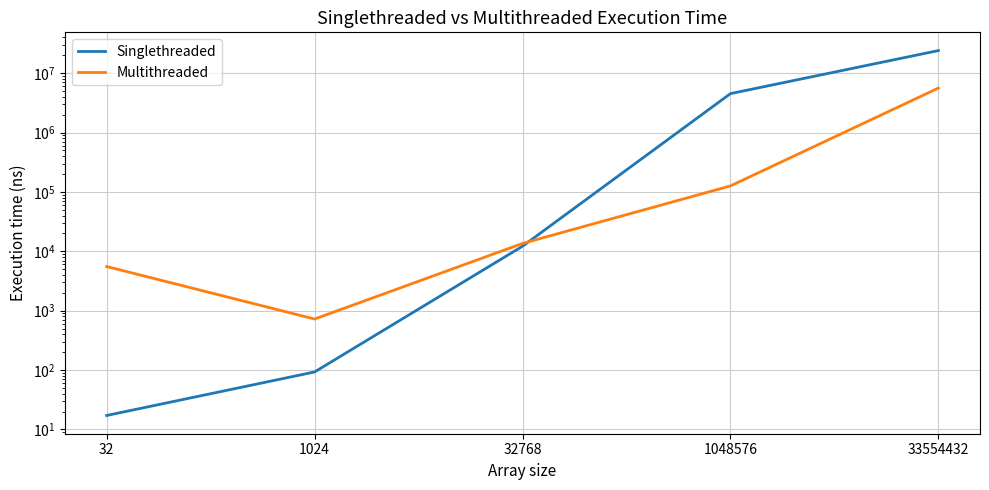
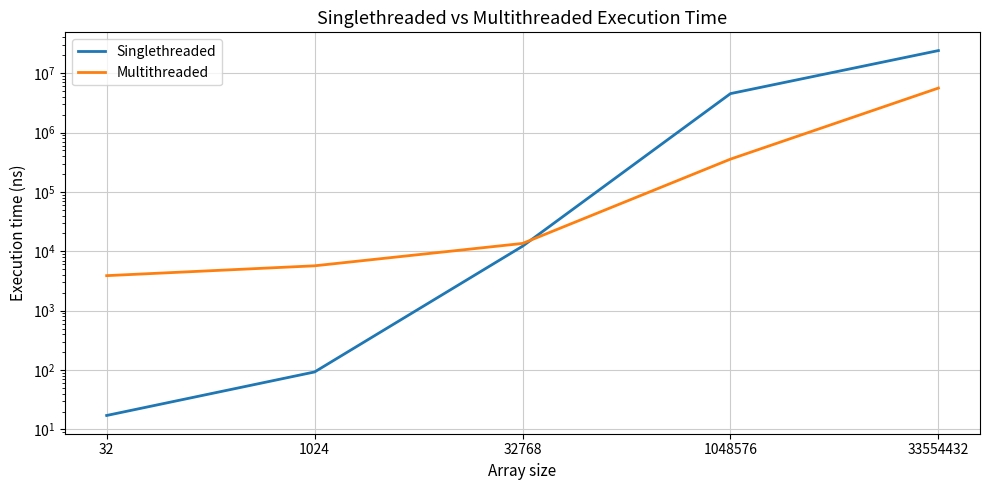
Multithreaded, 32: 6000 -> 4000
Multithreaded, 1024: 700 -> 6000
Multithreaded, 1048576: 130000 -> 400000
